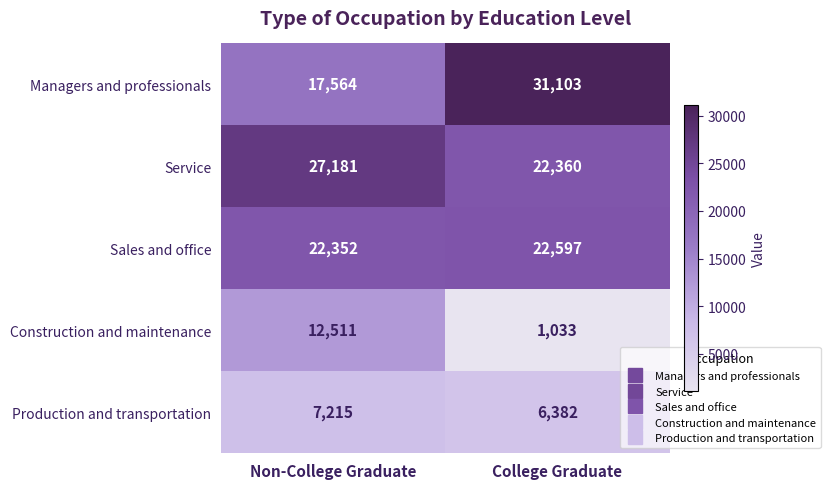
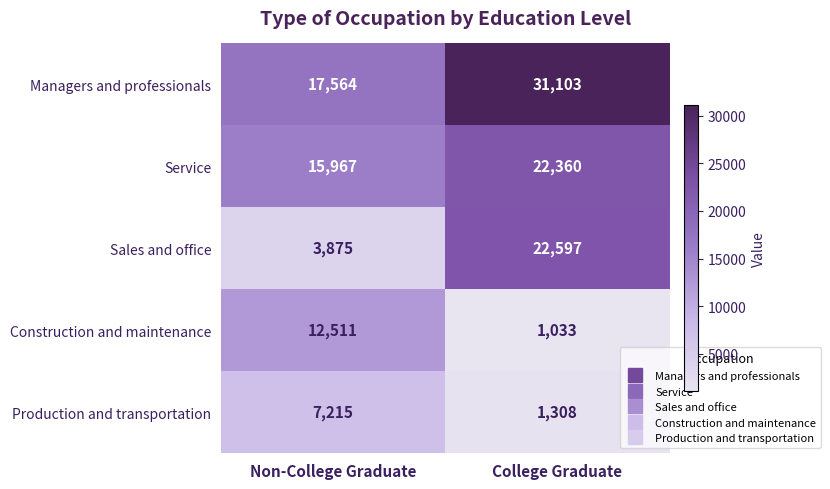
Service, Non-College Graduate: 27,181 -> 15,967
Sales and office, Non-College Graduate: 22,352 -> 3,875
Production and transportation, College Graduate: 6,382 -> 1,308
